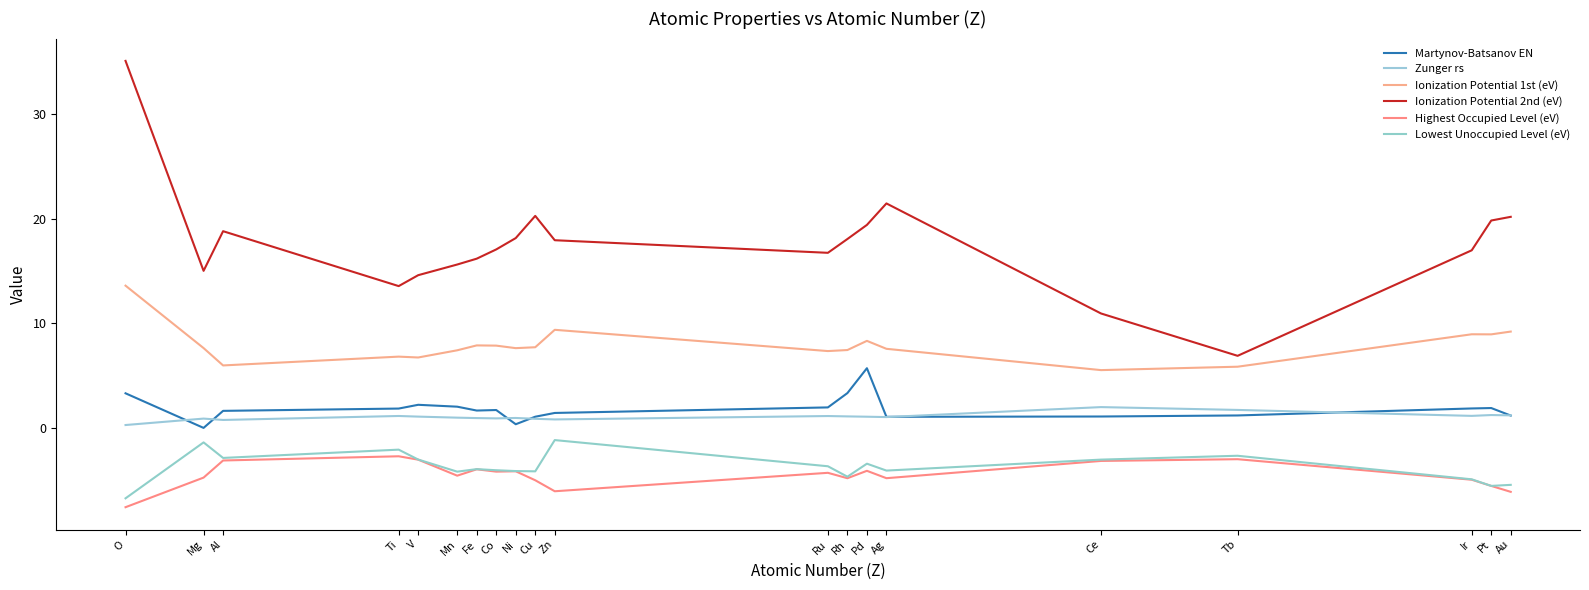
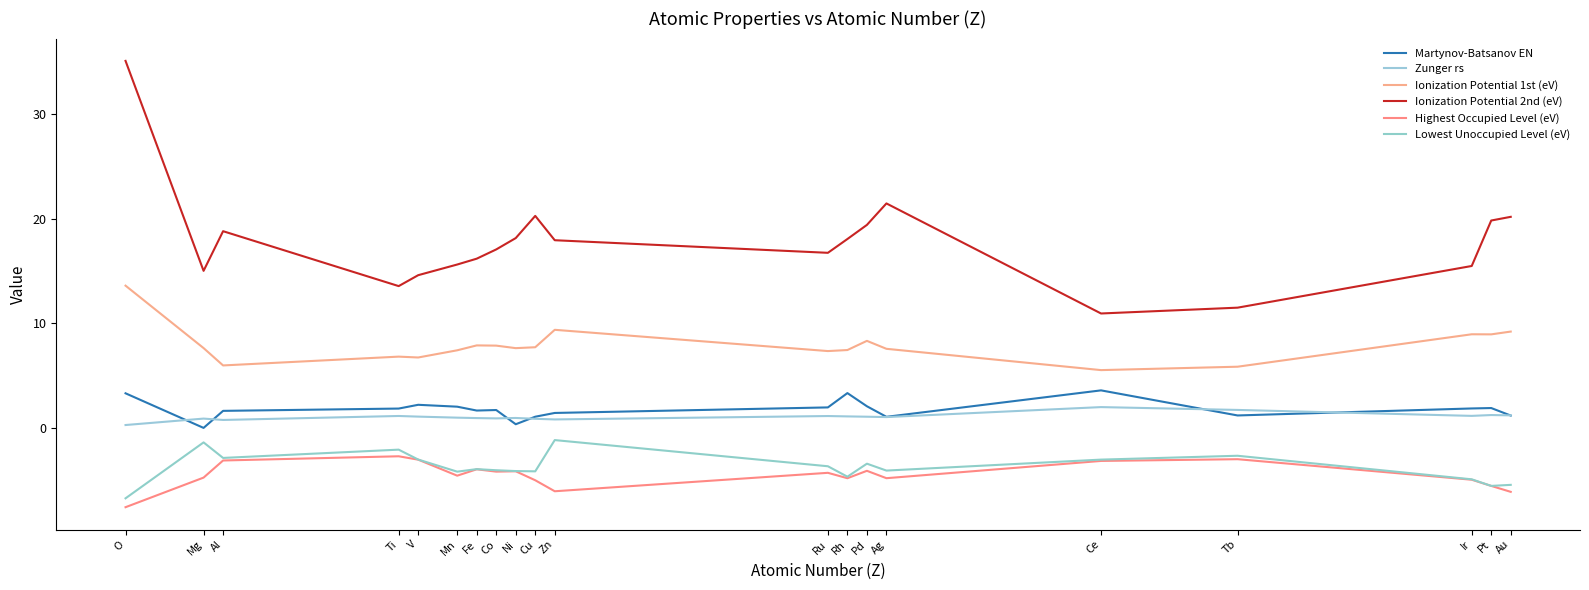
Martynov-Batsanov EN, Pd: 5.7 -> 2.1
Martynov-Batsanov EN, Ce: 1.1 -> 3.6
Ionization Potential 2nd (eV), Tb: 6.9 -> 11.5
Ionization Potential 2nd (eV), Ir: 17.0 -> 15.5
